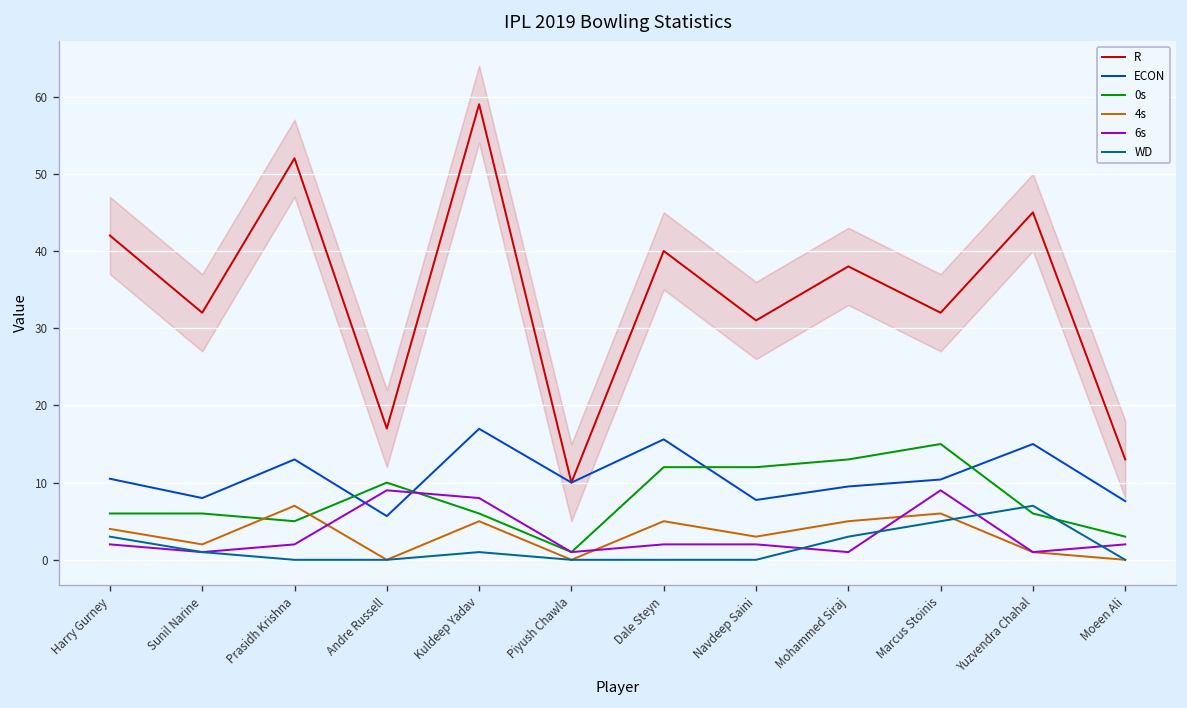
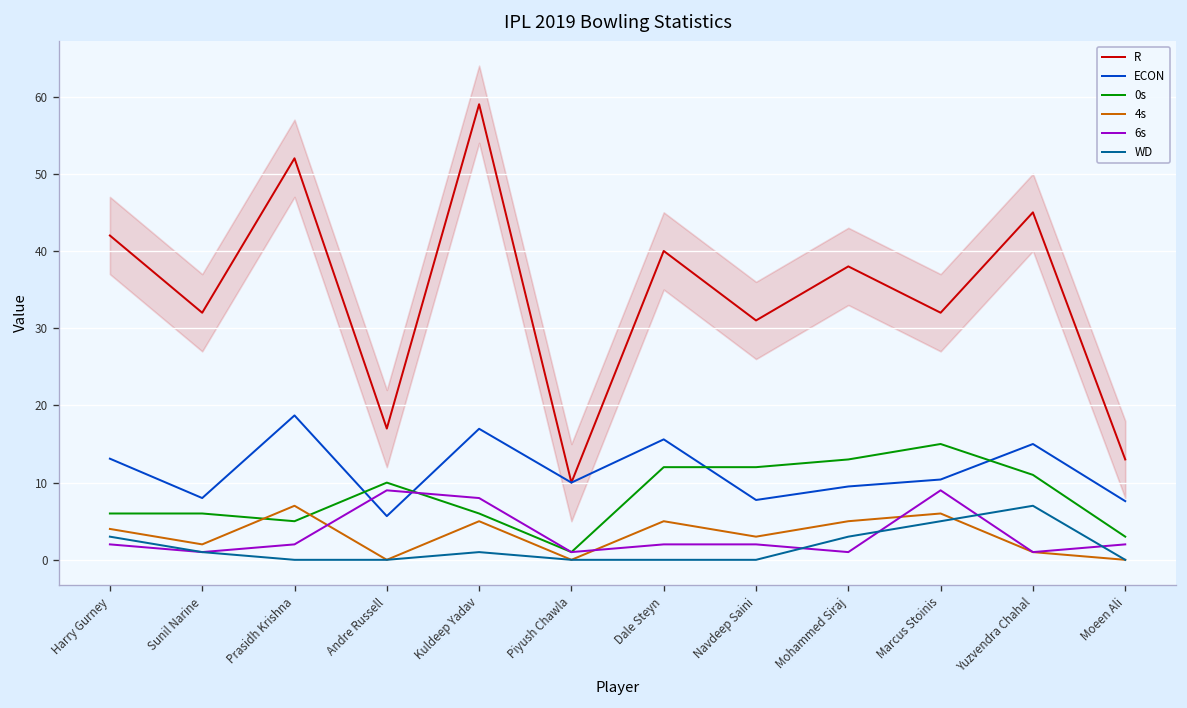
ECON, Harry Gurney: 11 -> 13
ECON, Prasidh Krishna: 13 -> 19
0s, Yuzvendra Chahal: 6 -> 11
